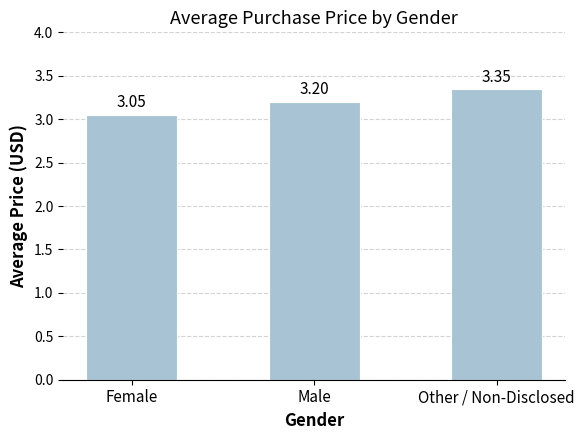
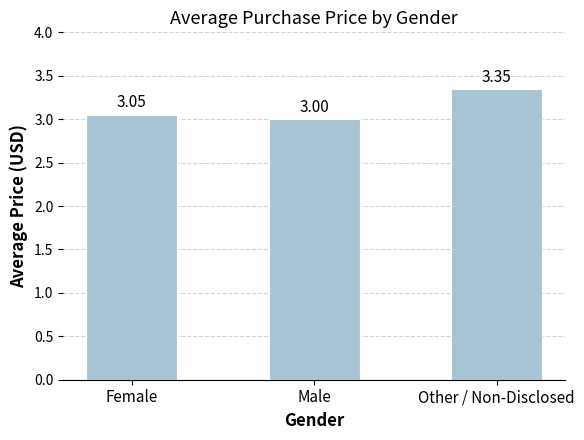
Male: 3.20 -> 3.00
